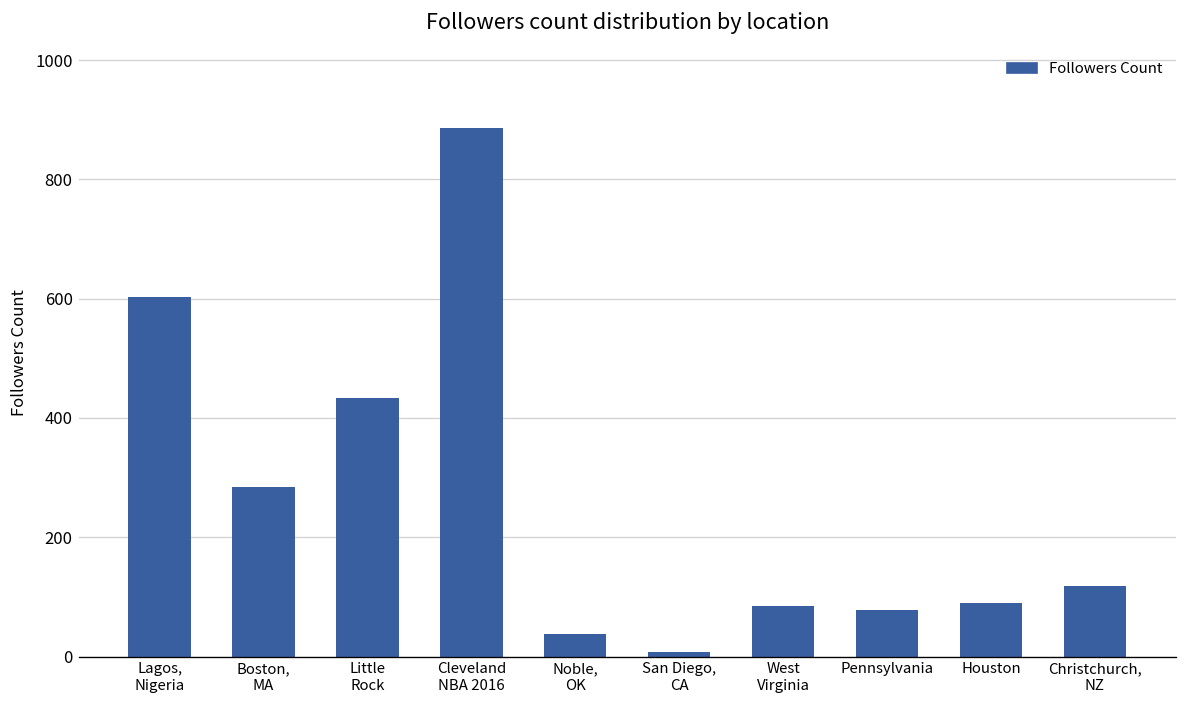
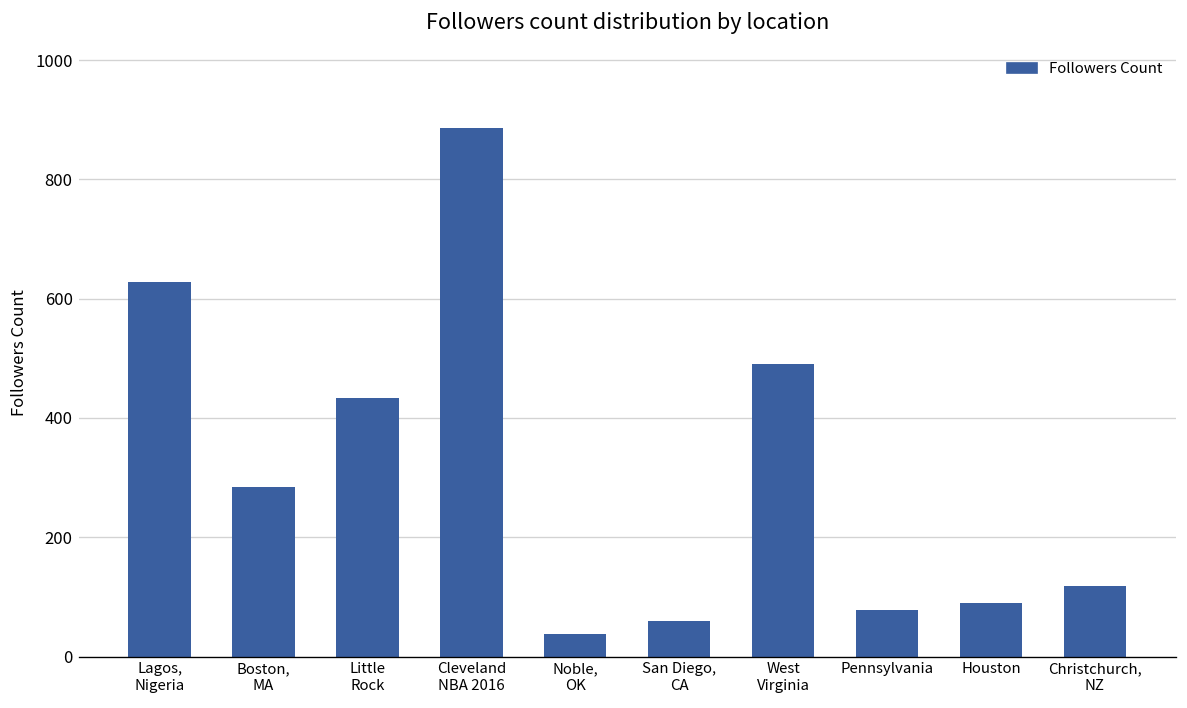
Lagos, Nigeria: 600 -> 630
San Diego, CA: 10 -> 60
West Virginia: 80 -> 490
